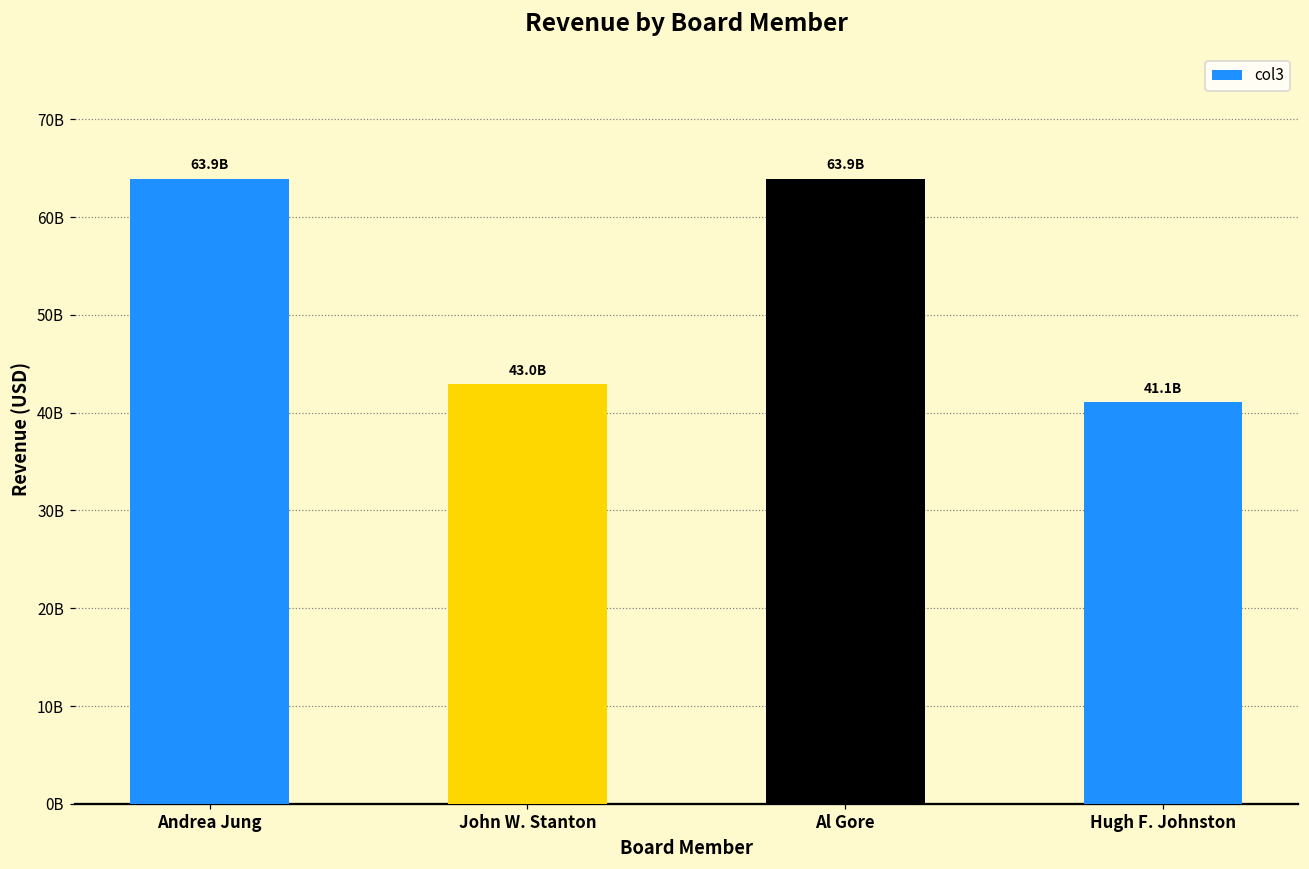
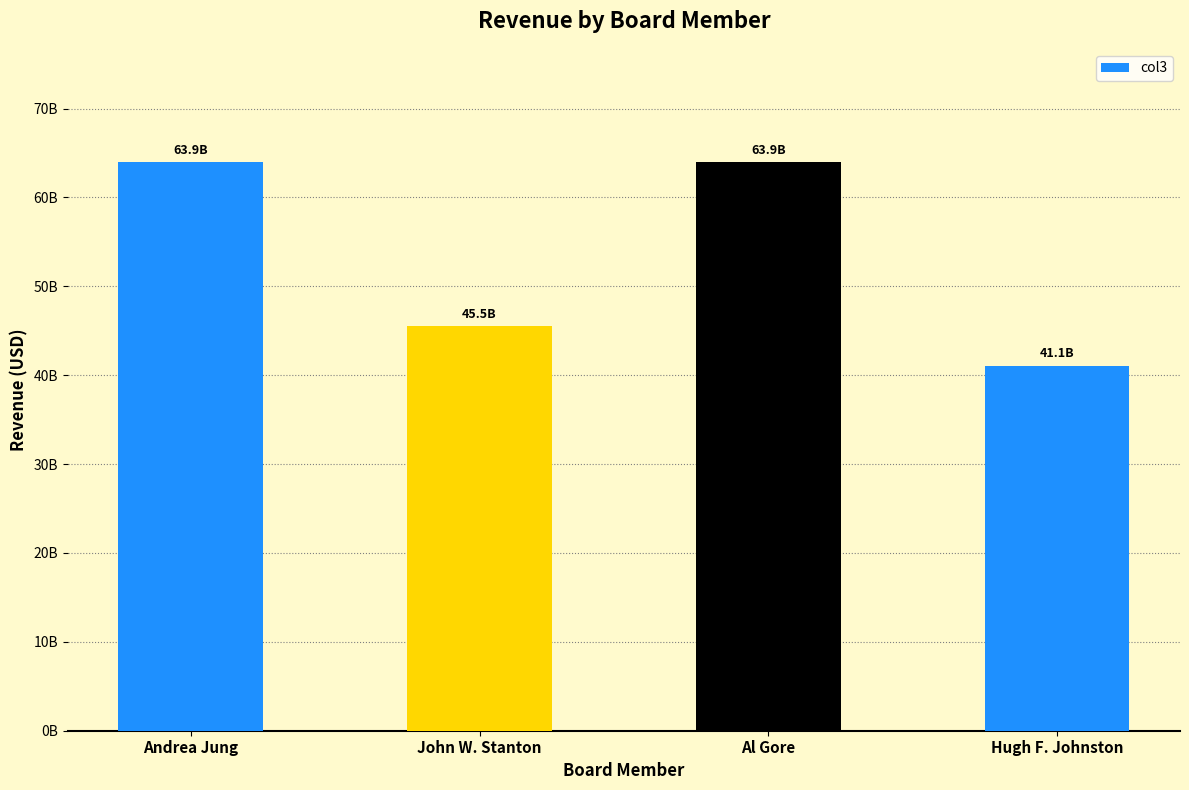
John W. Stanton: 43.0B -> 45.5B
